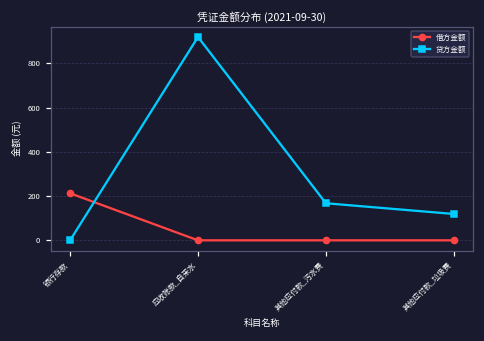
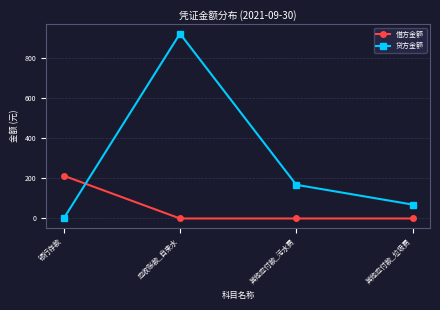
贷方金额, 其他应付款_垃圾费: 120 -> 70
